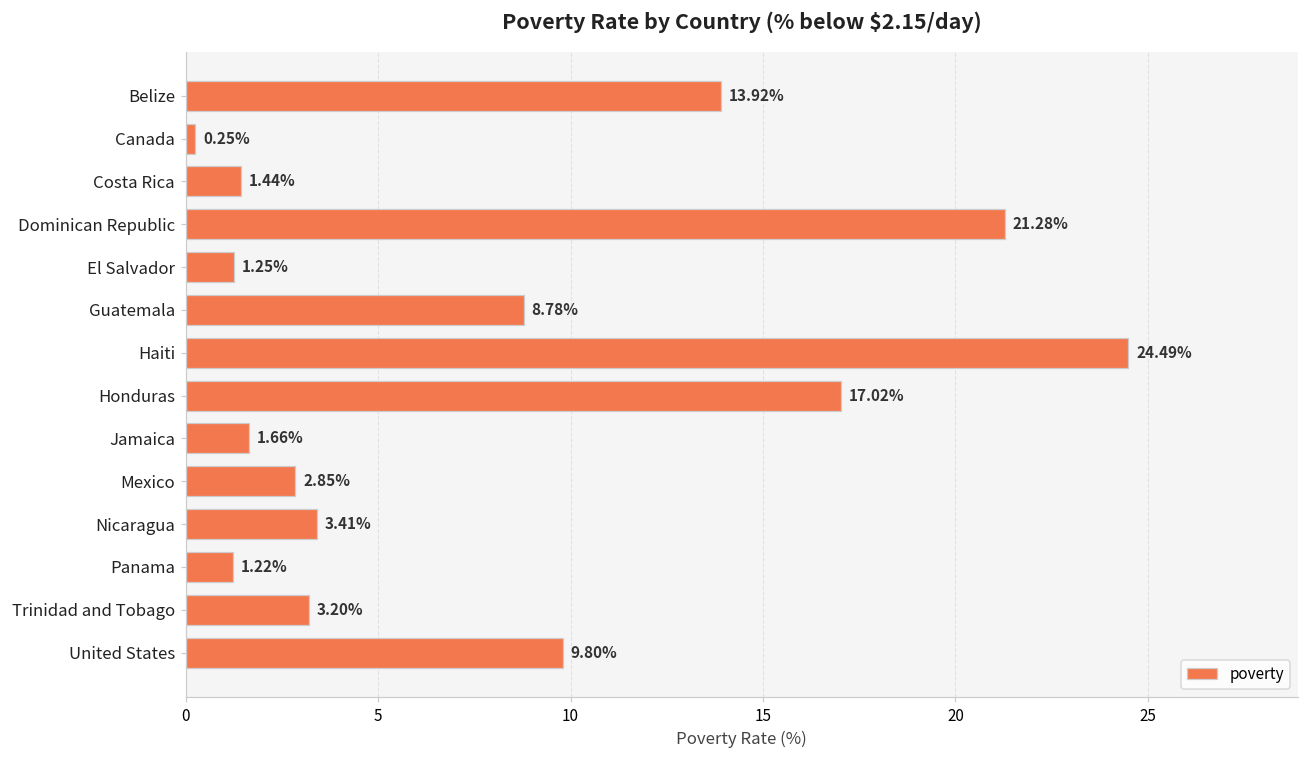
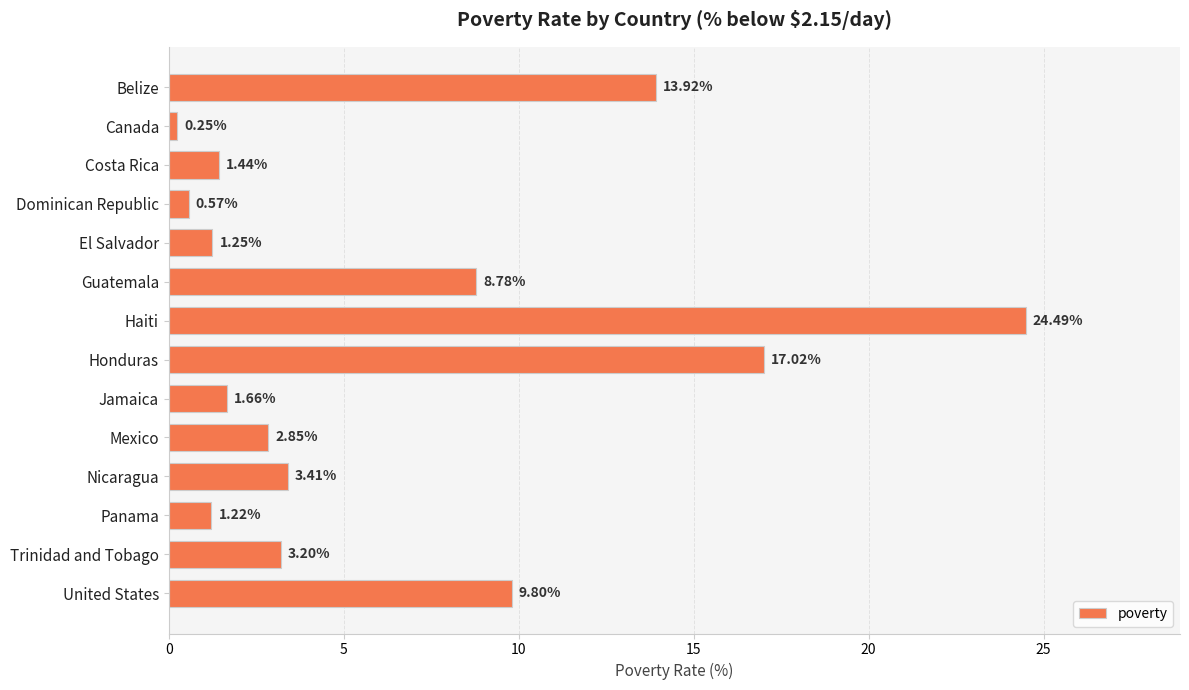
Dominican Republic: 21.28% -> 0.57%
